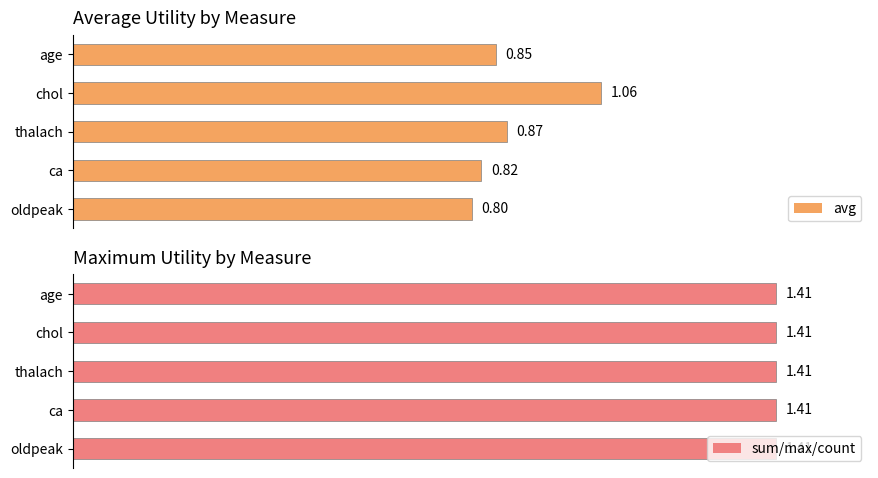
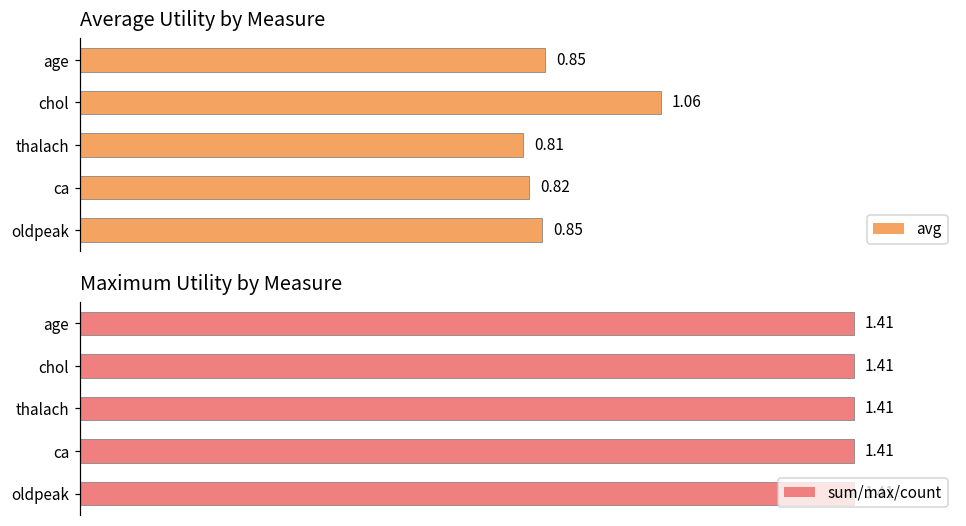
Average Utility by Measure, thalach: 0.87 -> 0.81
Average Utility by Measure, oldpeak: 0.80 -> 0.85
